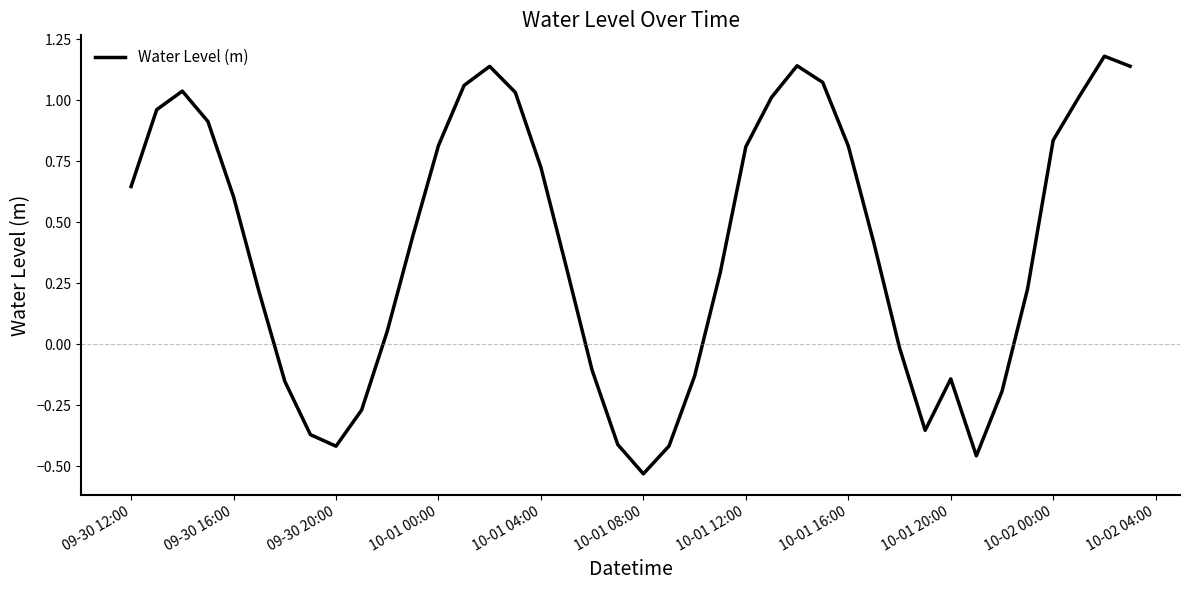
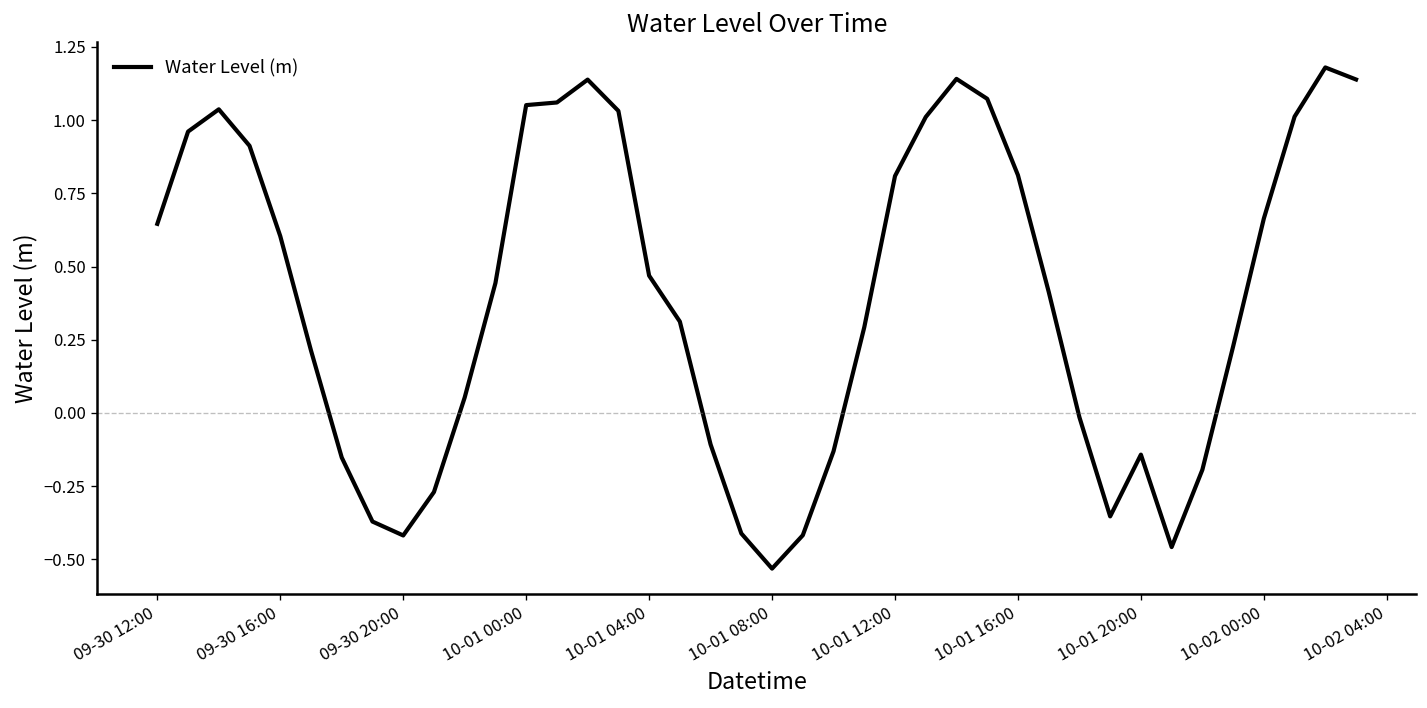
10-01 00:00: 0.81 -> 1.05
10-01 04:00: 0.72 -> 0.47
10-02 00:00: 0.84 -> 0.66
